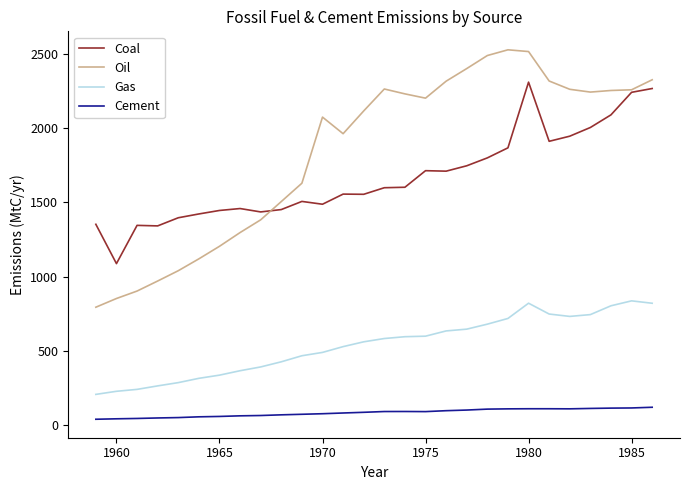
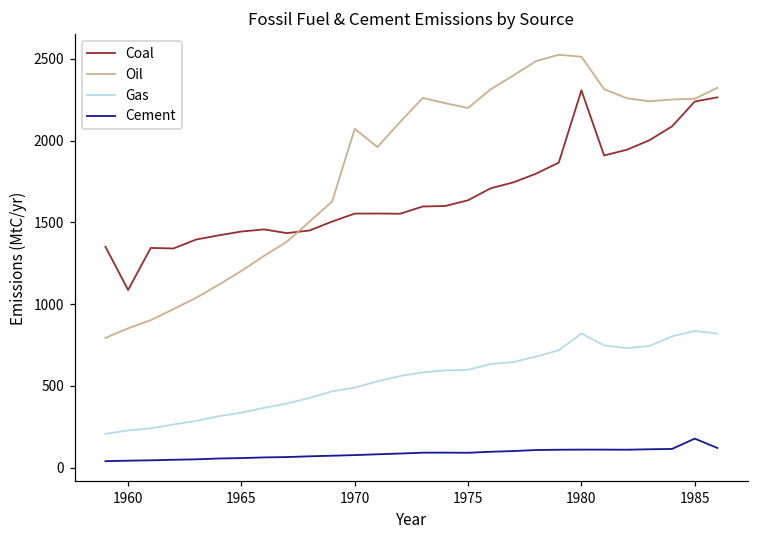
Coal, 1970: 1490 -> 1550
Coal, 1975: 1710 -> 1640
Cement, 1985: 120 -> 180
